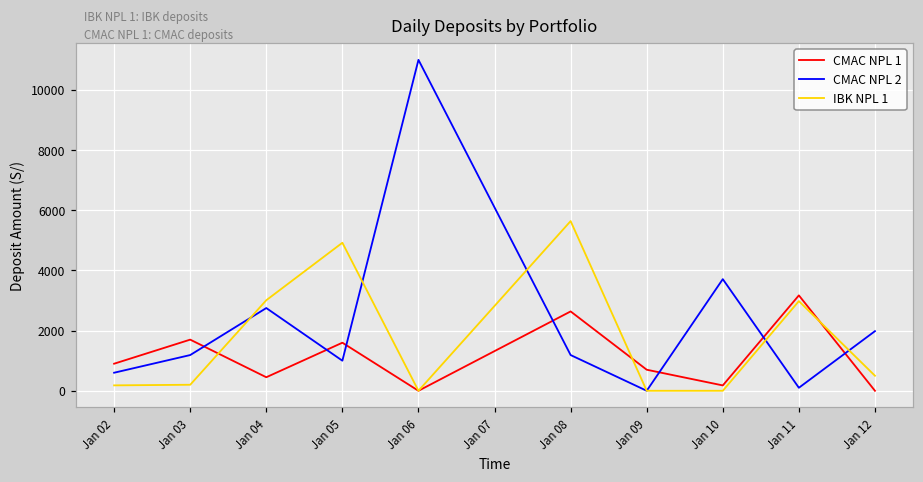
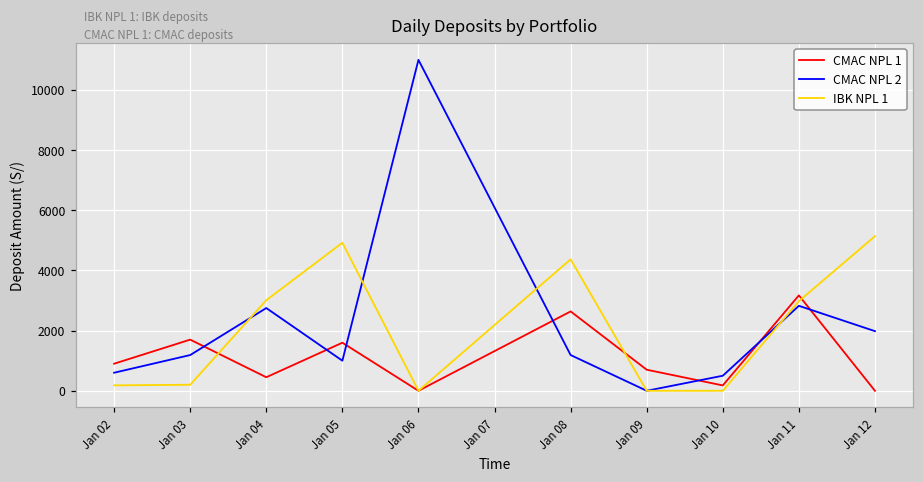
IBK NPL 1, Jan 08: 5600 -> 4400
CMAC NPL 2, Jan 10: 3700 -> 500
CMAC NPL 2, Jan 11: 100 -> 2800
IBK NPL 1, Jan 12: 500 -> 5100
